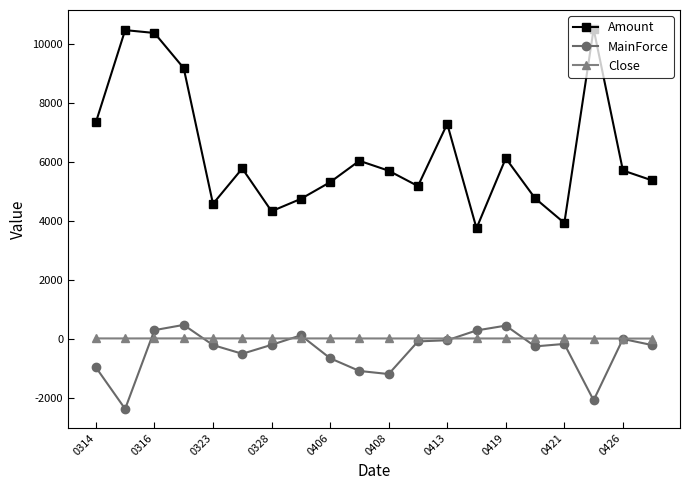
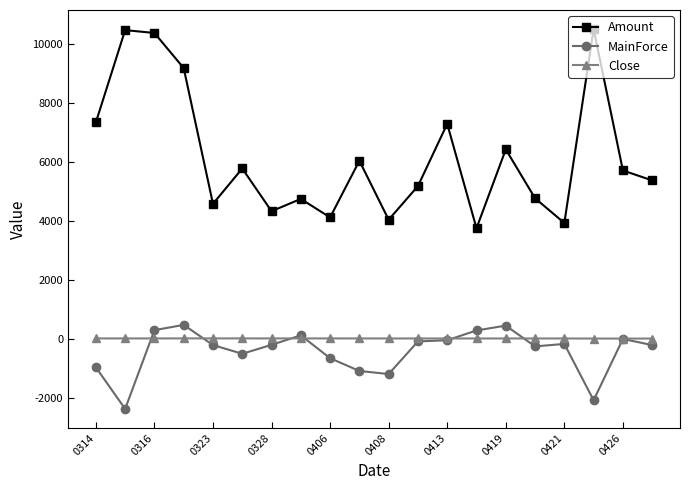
Amount, 0406: 5300 -> 4100
Amount, 0408: 5700 -> 4000
Amount, 0419: 6100 -> 6400
